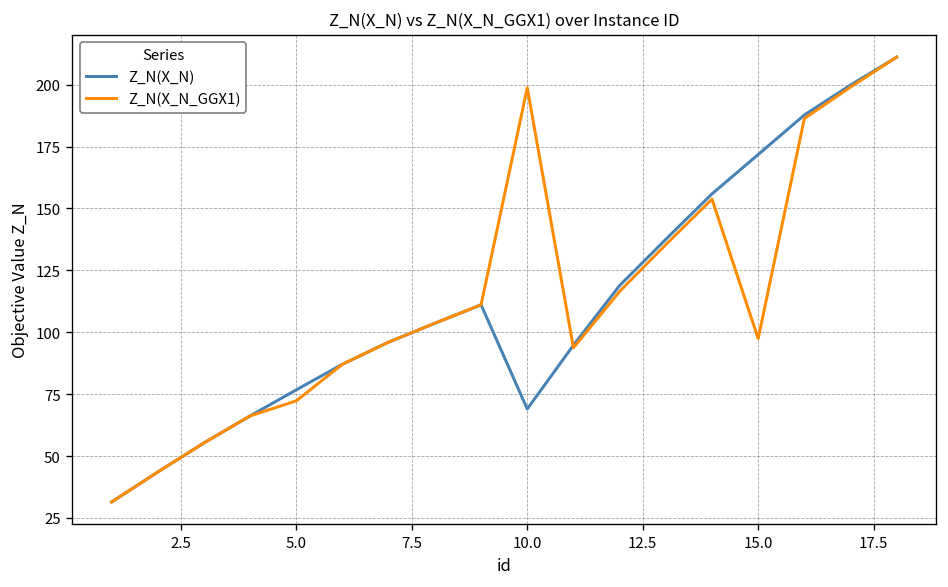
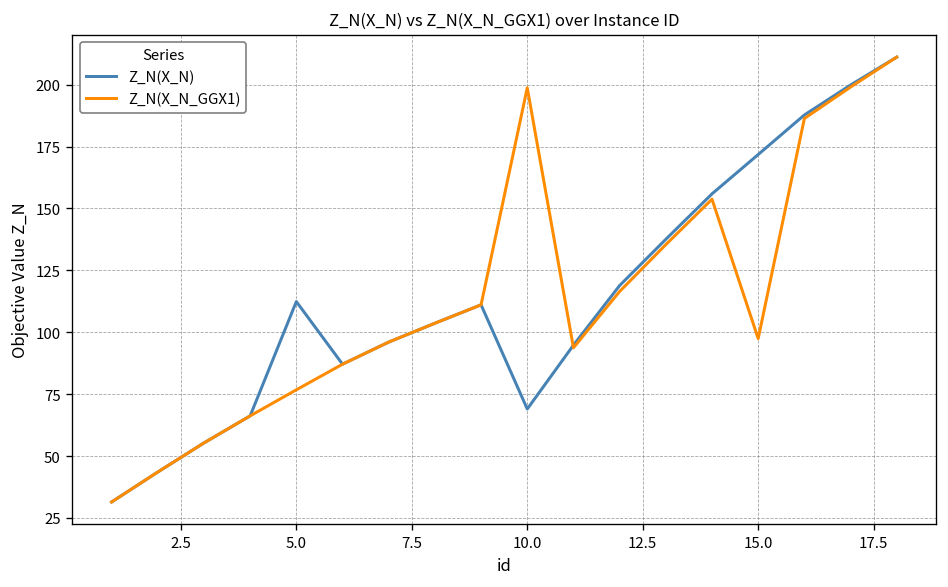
Z_N(X_N), 5.0: 77 -> 112
Z_N(X_N_GGX1), 5.0: 72 -> 77
